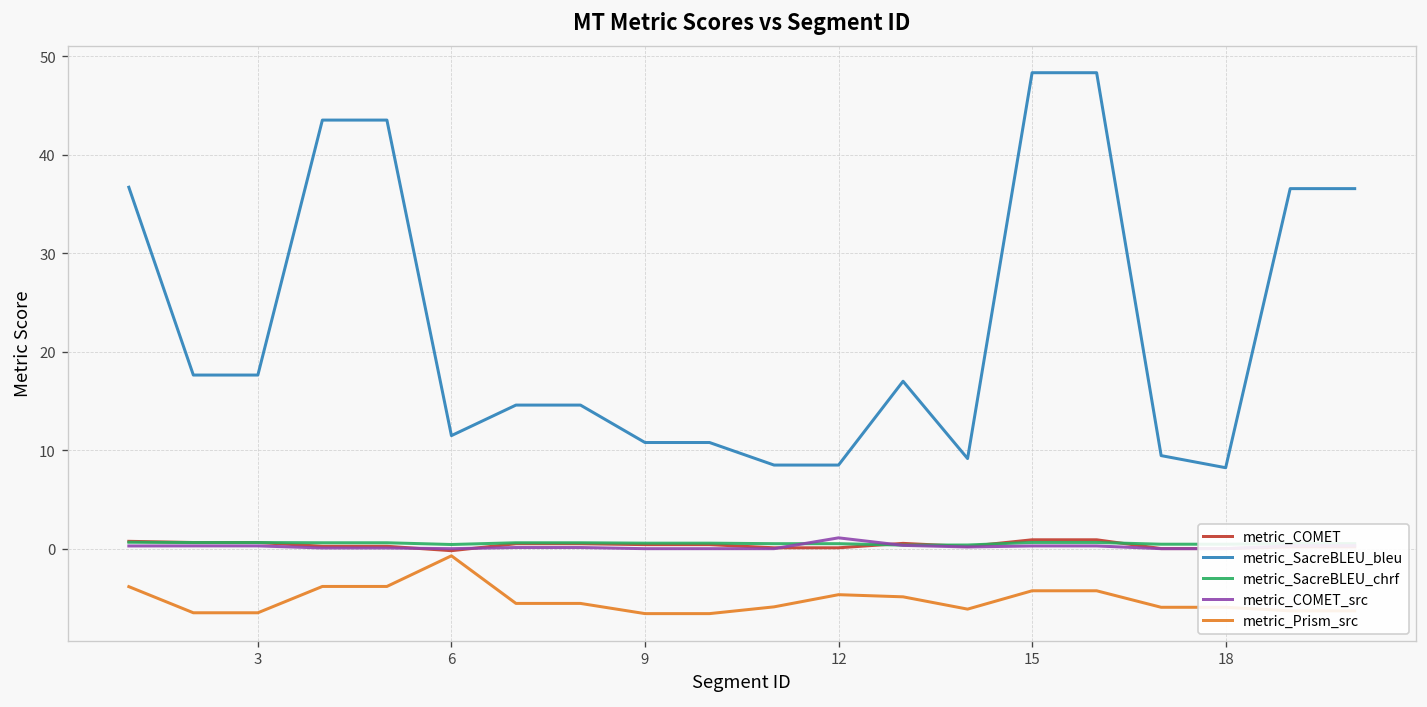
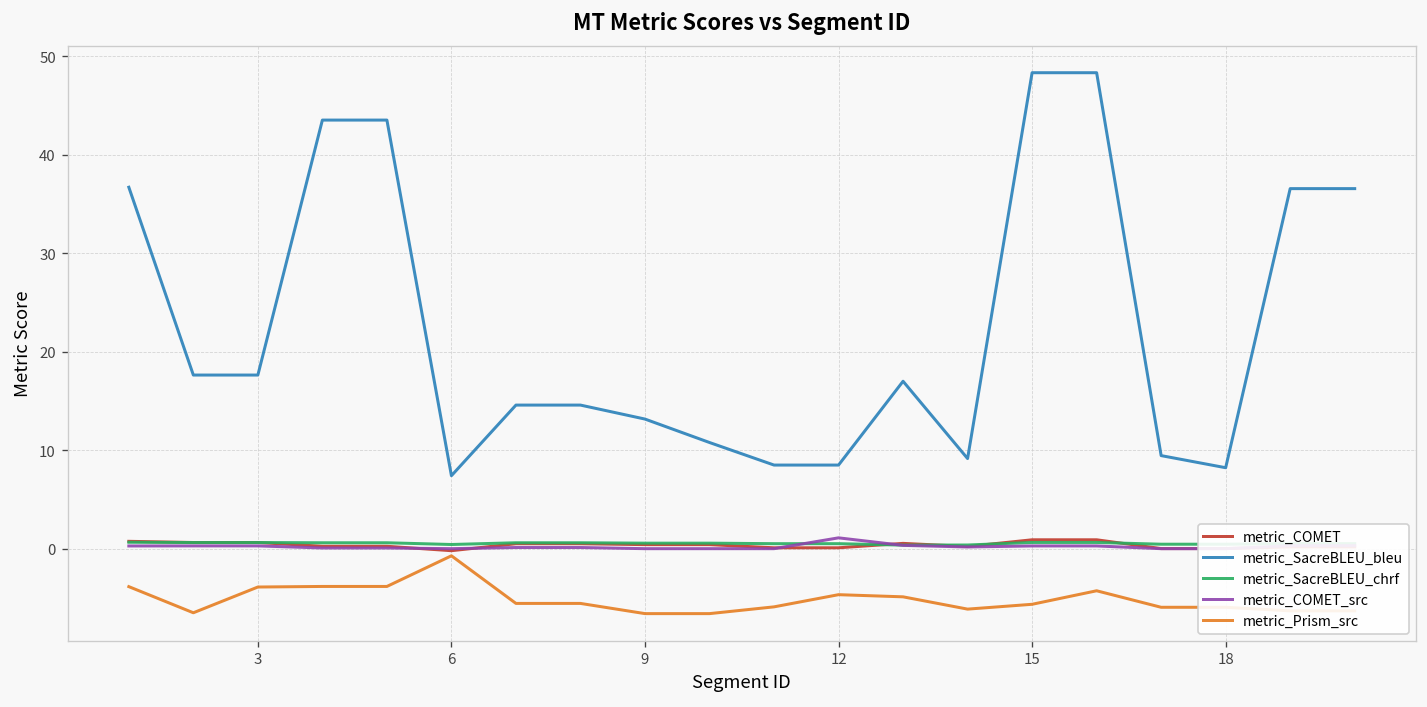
metric_Prism_src, 3: -7 -> -4
metric_SacreBLEU_bleu, 6: 11 -> 7
metric_SacreBLEU_bleu, 9: 11 -> 13
metric_Prism_src, 15: -4 -> -6
